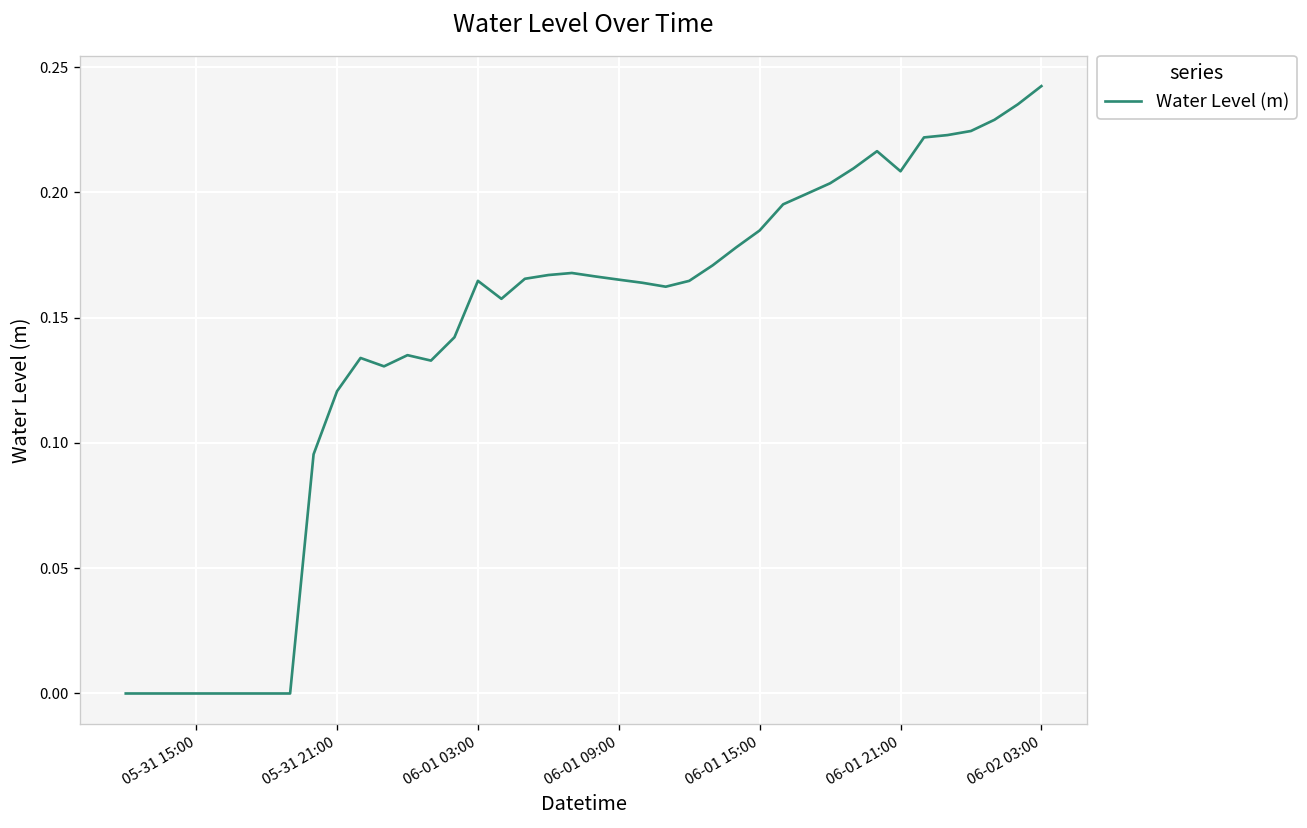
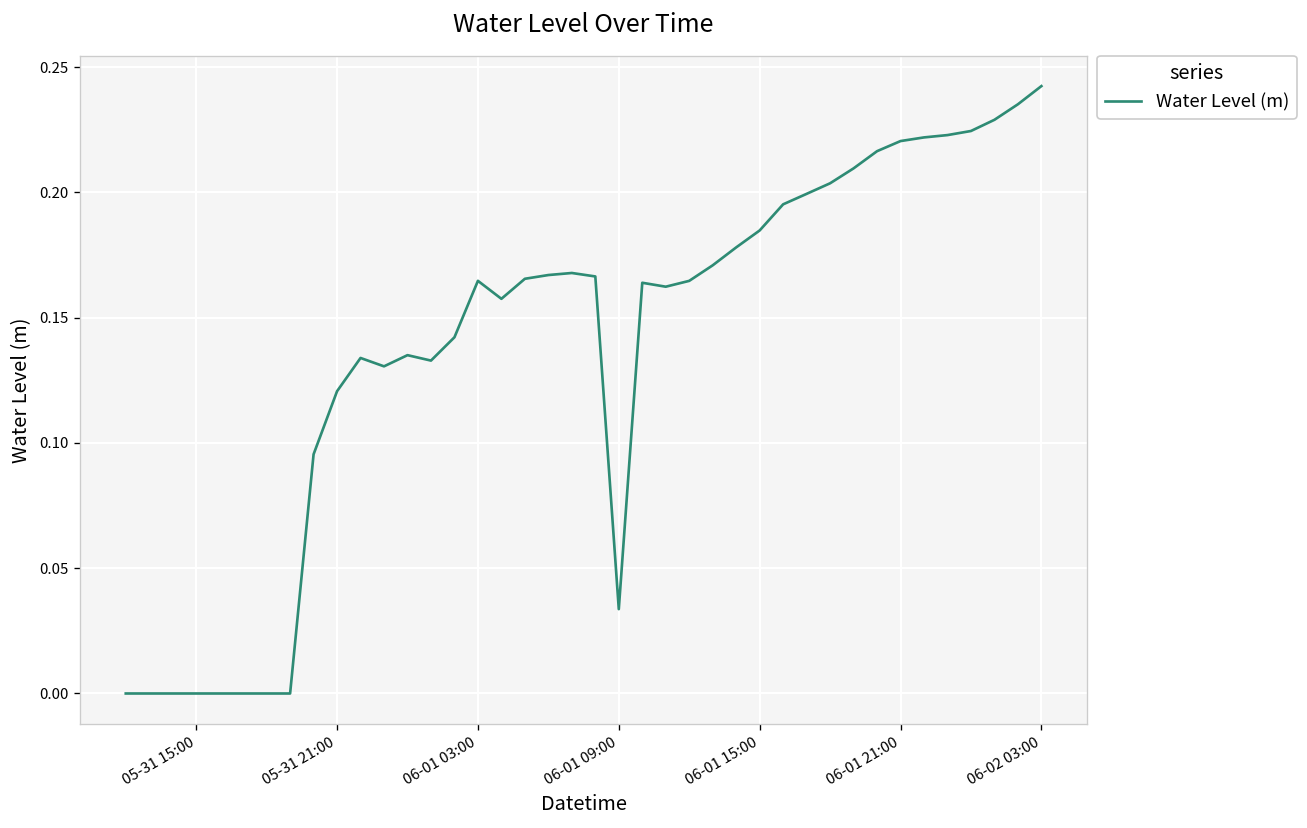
06-01 09:00: 0.165 -> 0.034
06-01 21:00: 0.208 -> 0.221
